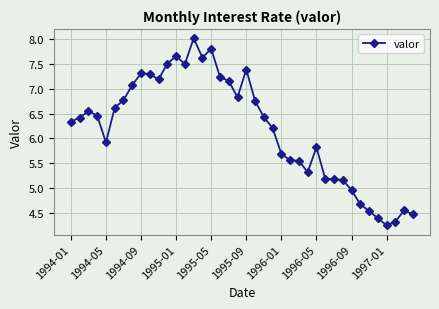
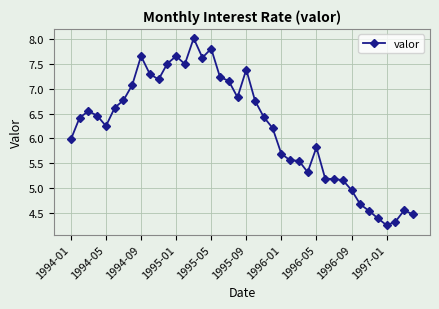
1994-01: 6.3 -> 6.0
1994-05: 5.9 -> 6.3
1994-09: 7.3 -> 7.7
